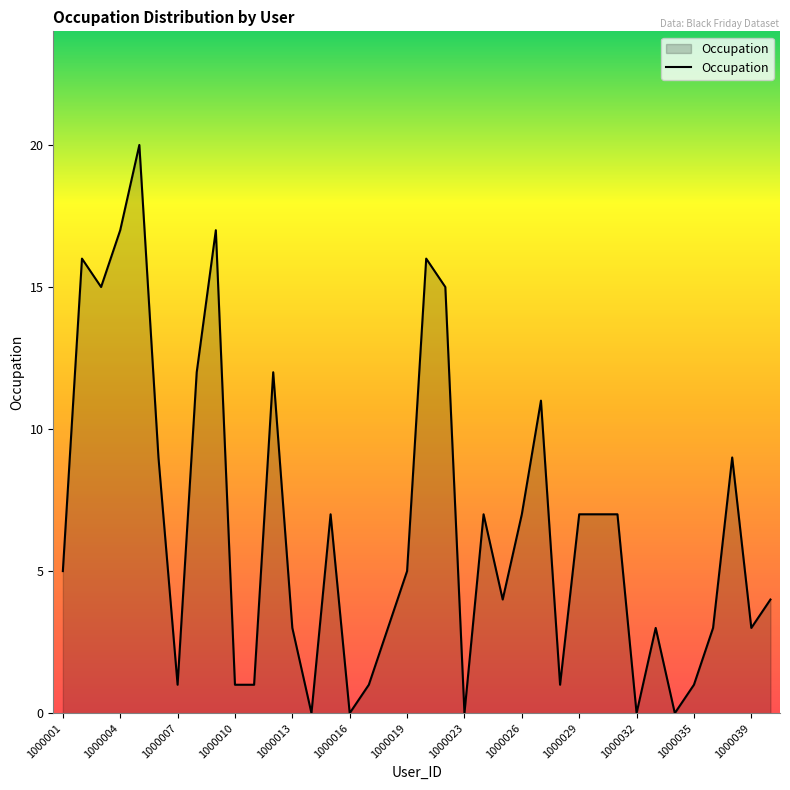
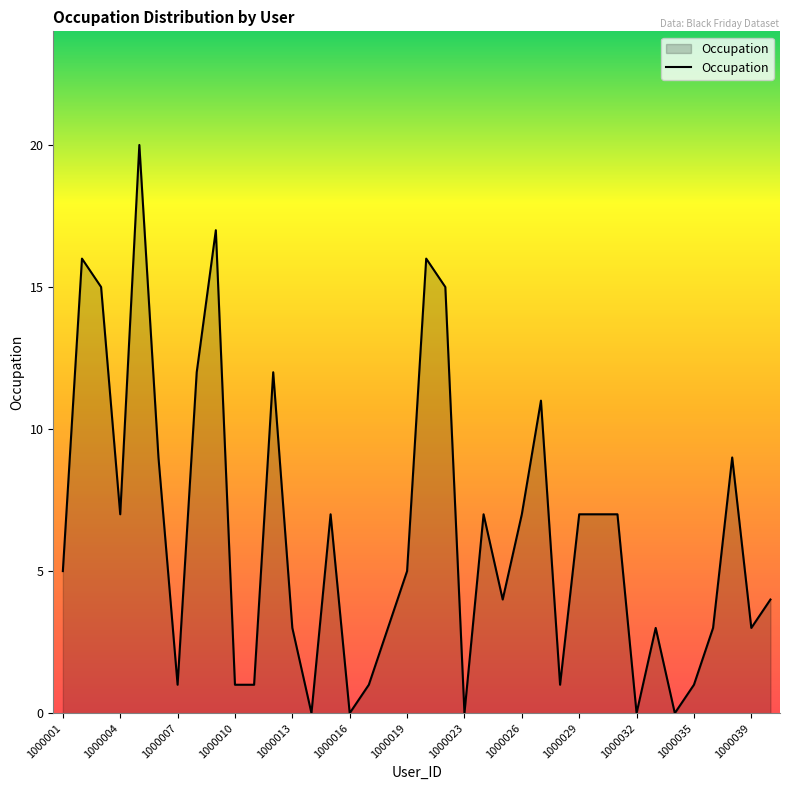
1000004: 17 -> 7
